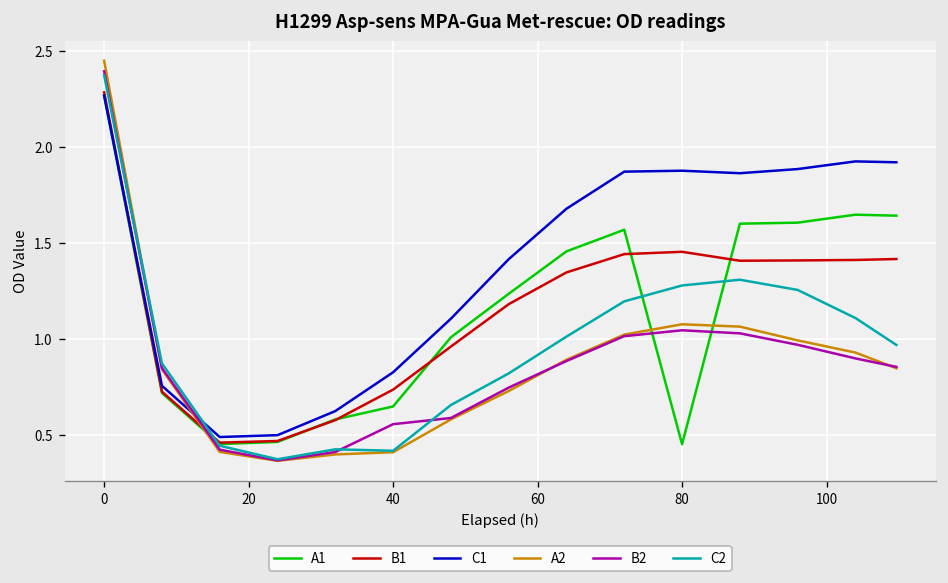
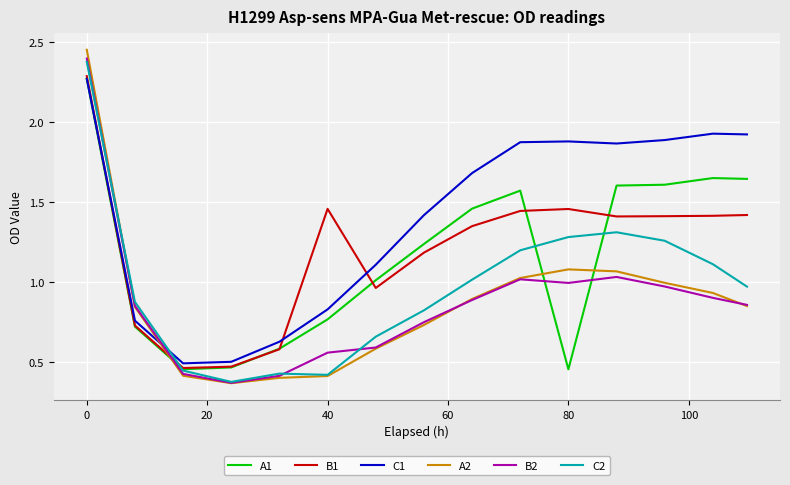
A1, 40: 0.65 -> 0.76
B1, 40: 0.74 -> 1.46
B2, 80: 1.05 -> 0.99
